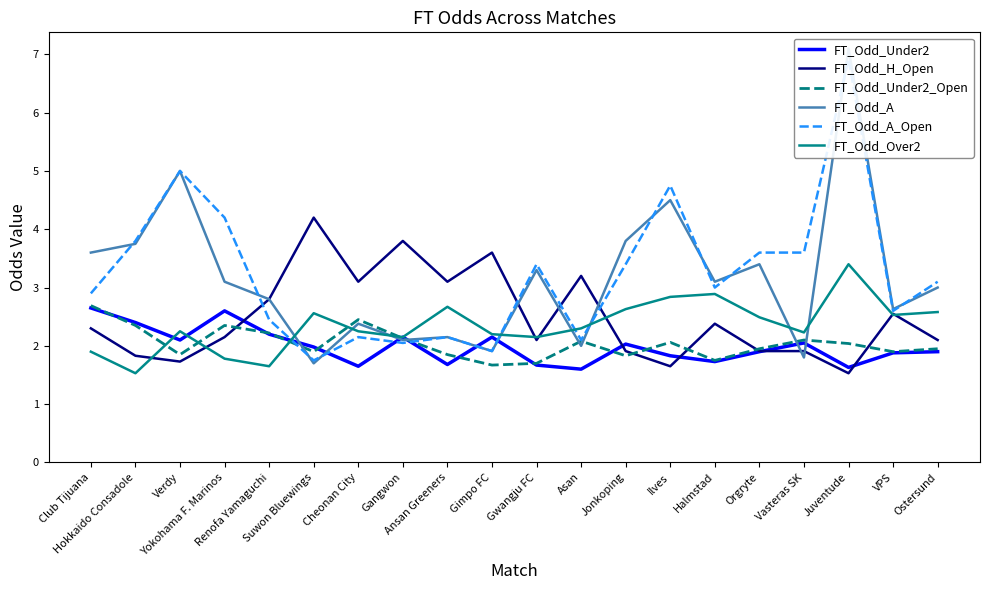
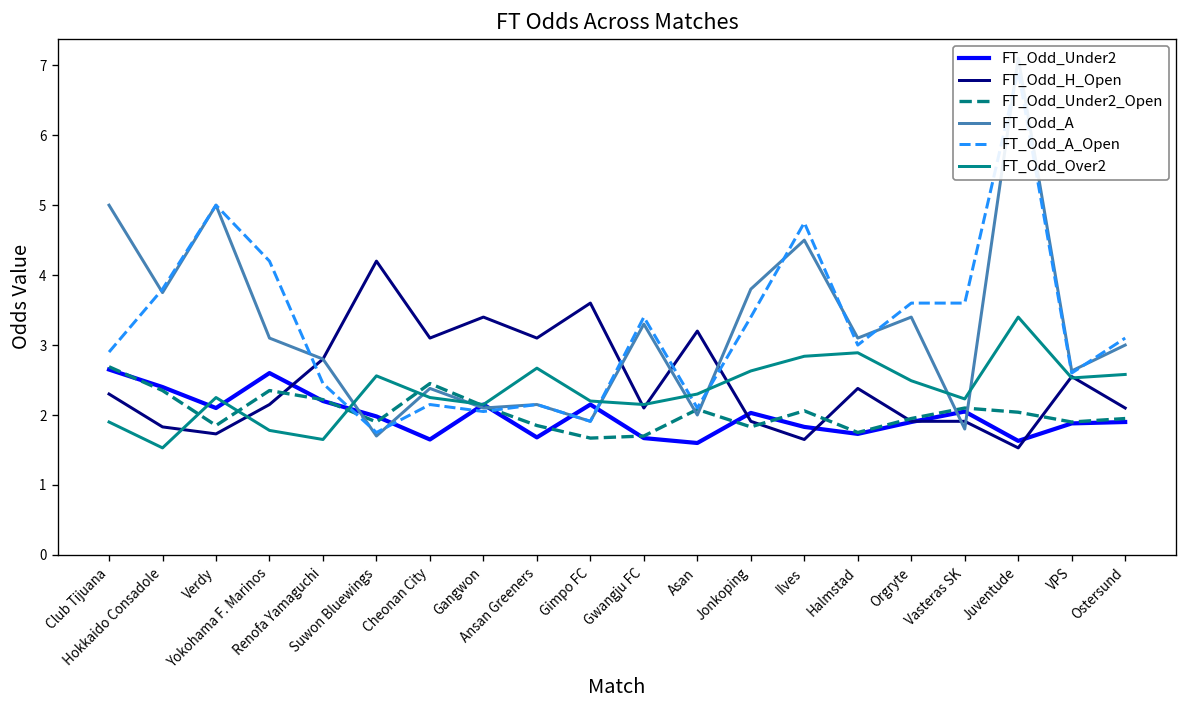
FT_Odd_A, Club Tijuana: 3.6 -> 5.0
FT_Odd_H_Open, Gangwon: 3.8 -> 3.4
